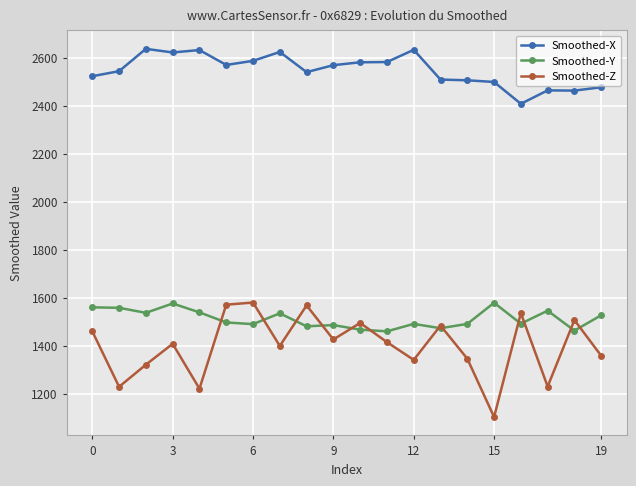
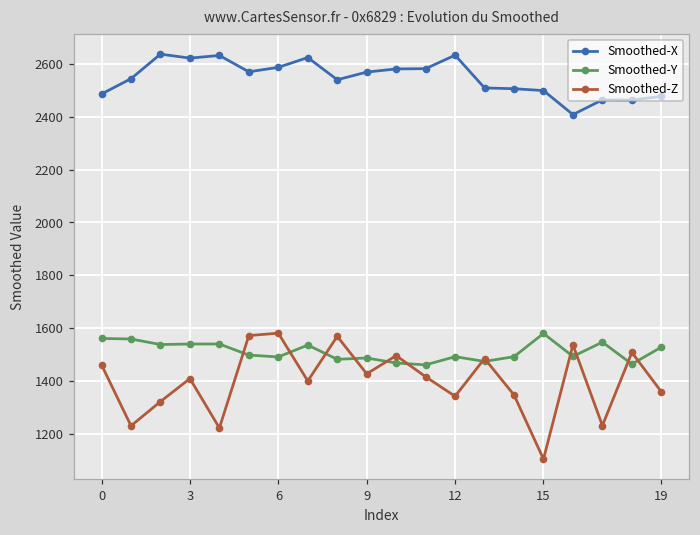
Smoothed-X, 0: 2520 -> 2490
Smoothed-Y, 3: 1580 -> 1540
